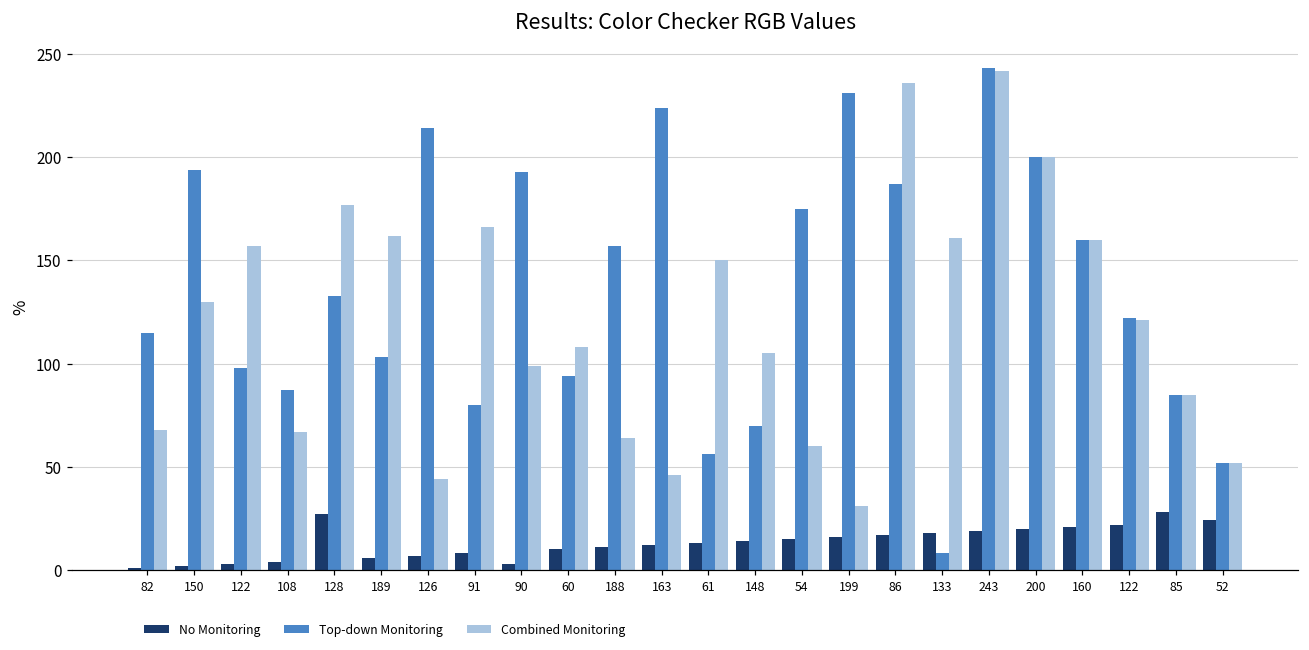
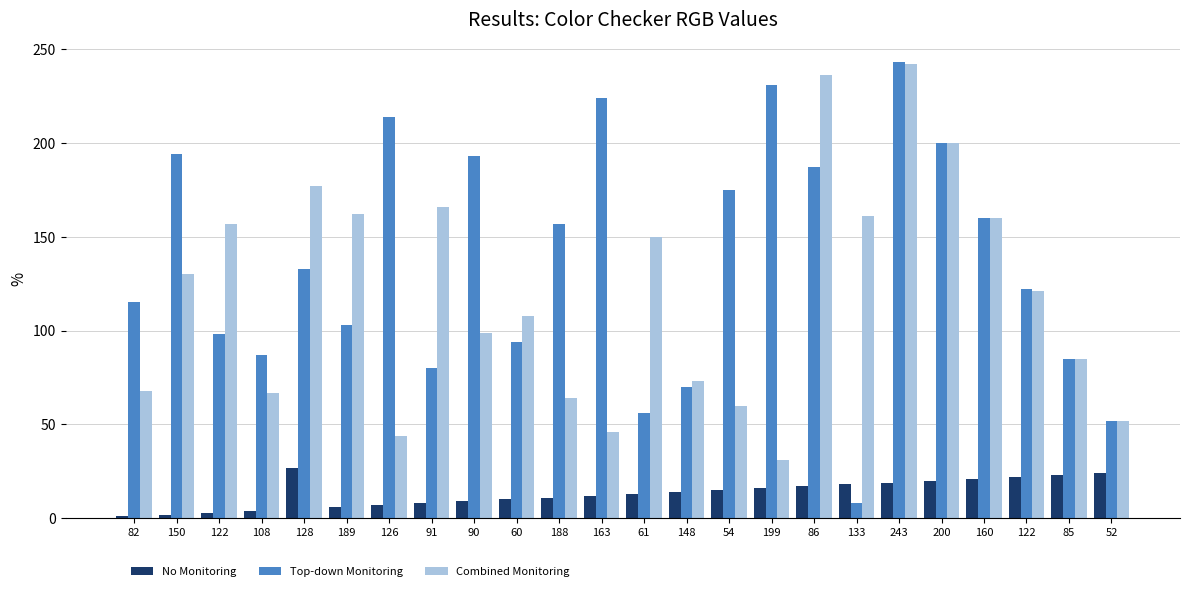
No Monitoring, 90: 3 -> 9
Combined Monitoring, 148: 105 -> 73
No Monitoring, 85: 28 -> 23
